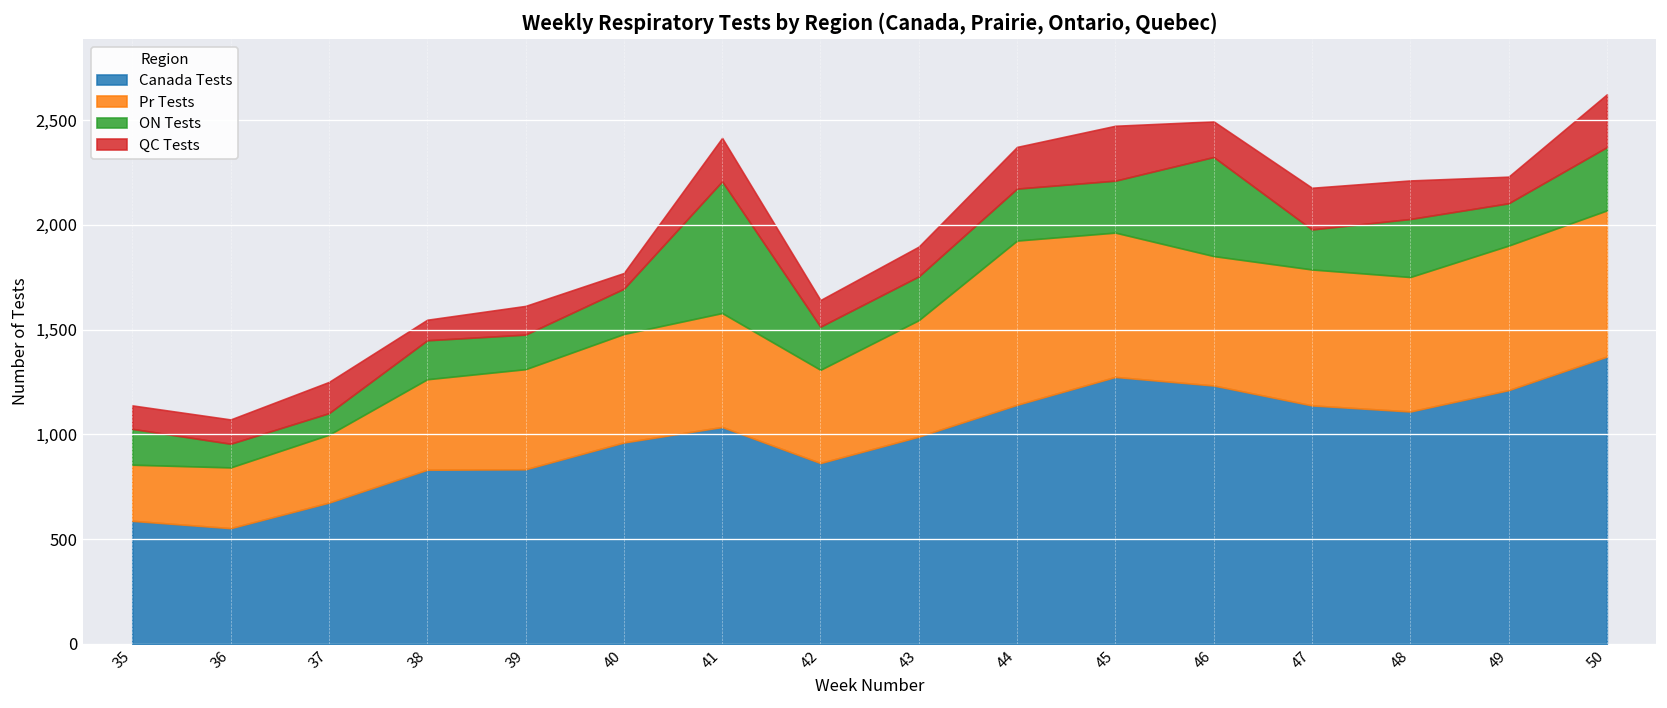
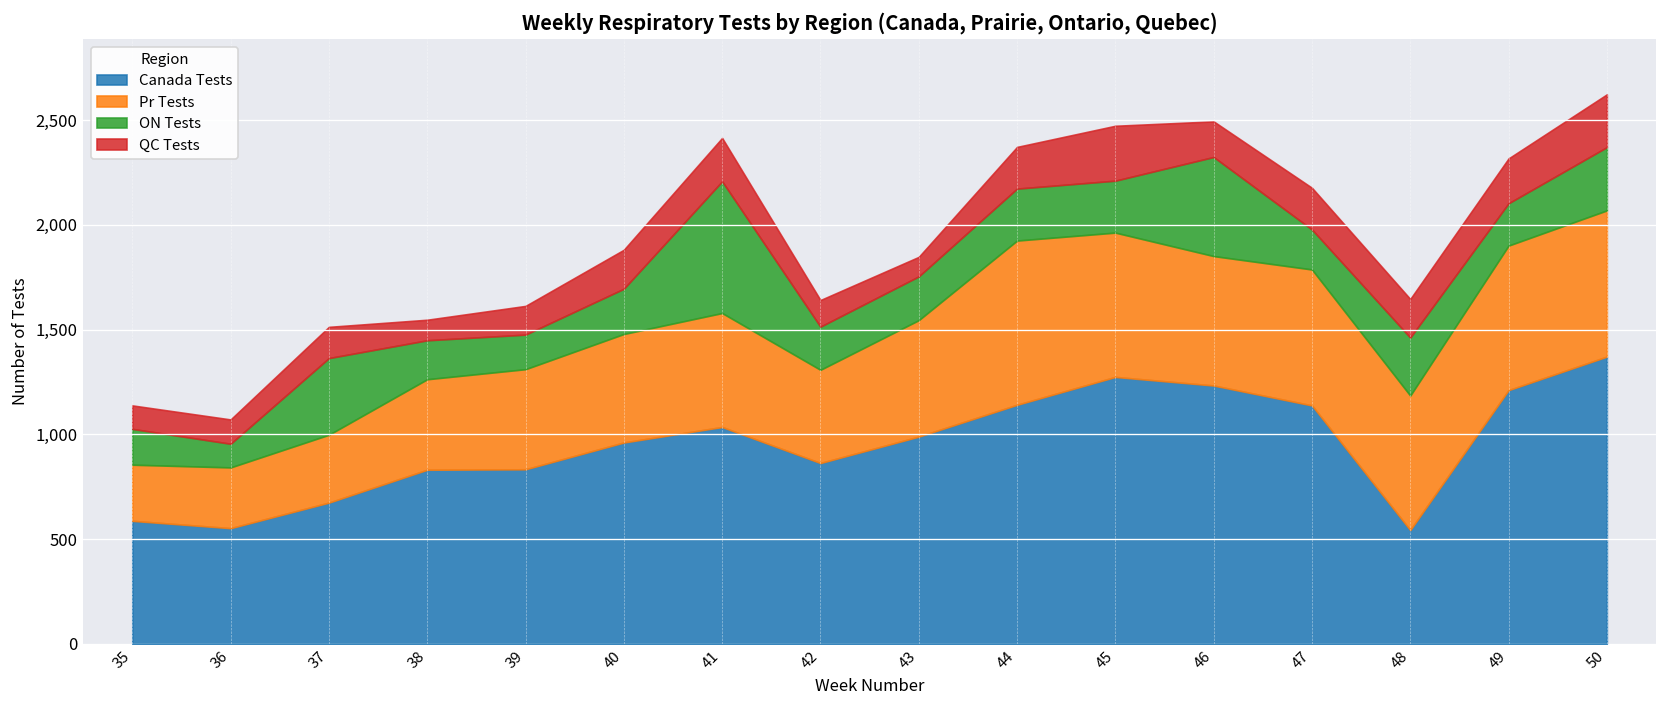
ON Tests, 37: 100 -> 370
QC Tests, 40: 80 -> 190
QC Tests, 43: 140 -> 90
Canada Tests, 48: 1,110 -> 540
QC Tests, 49: 130 -> 210
